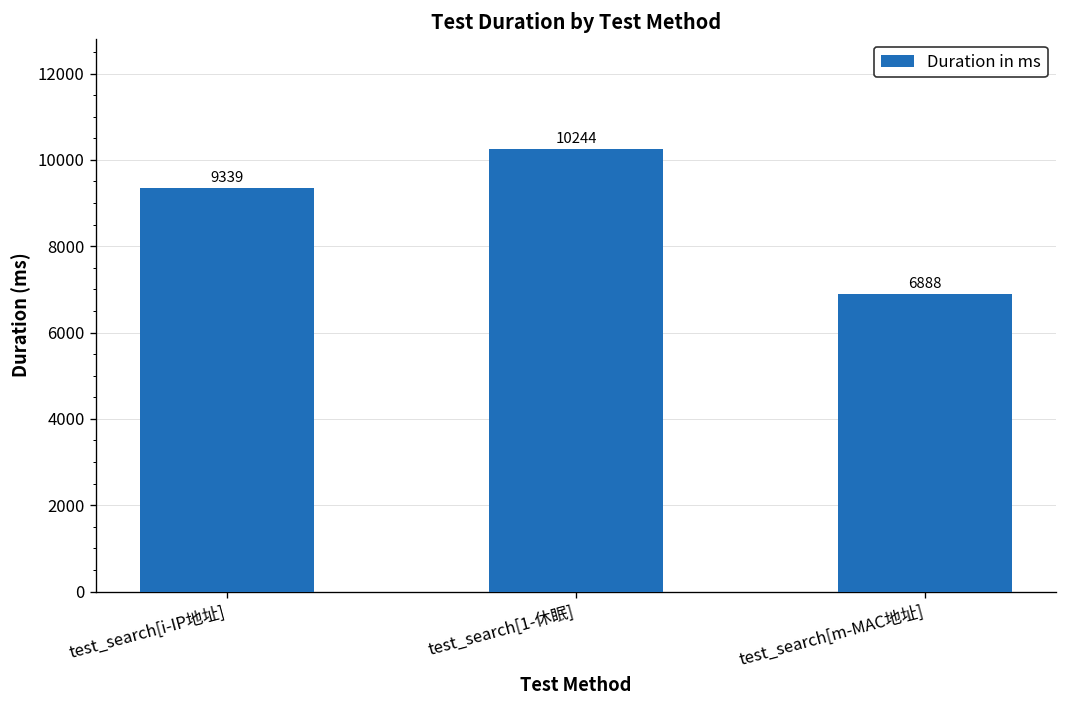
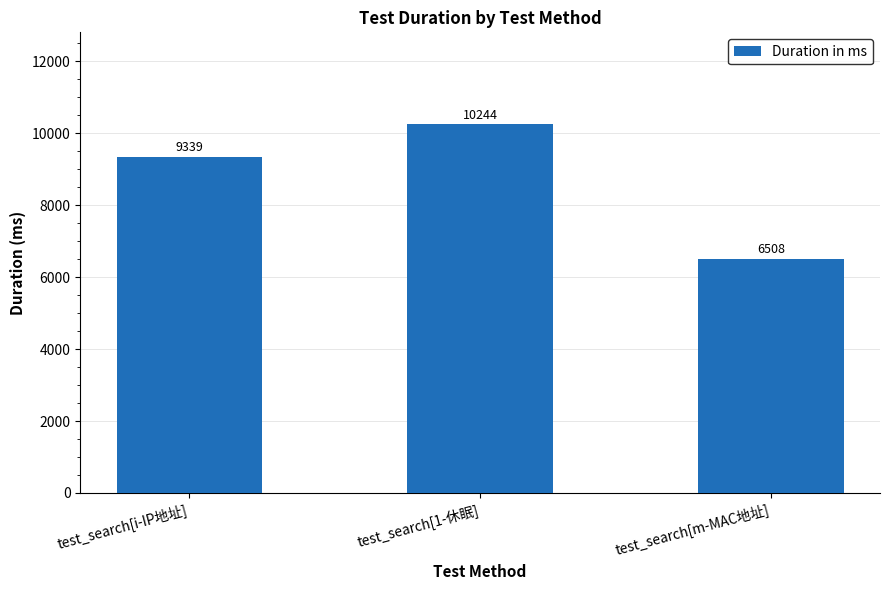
test_search[m-MAC地址]: 6888 -> 6508
